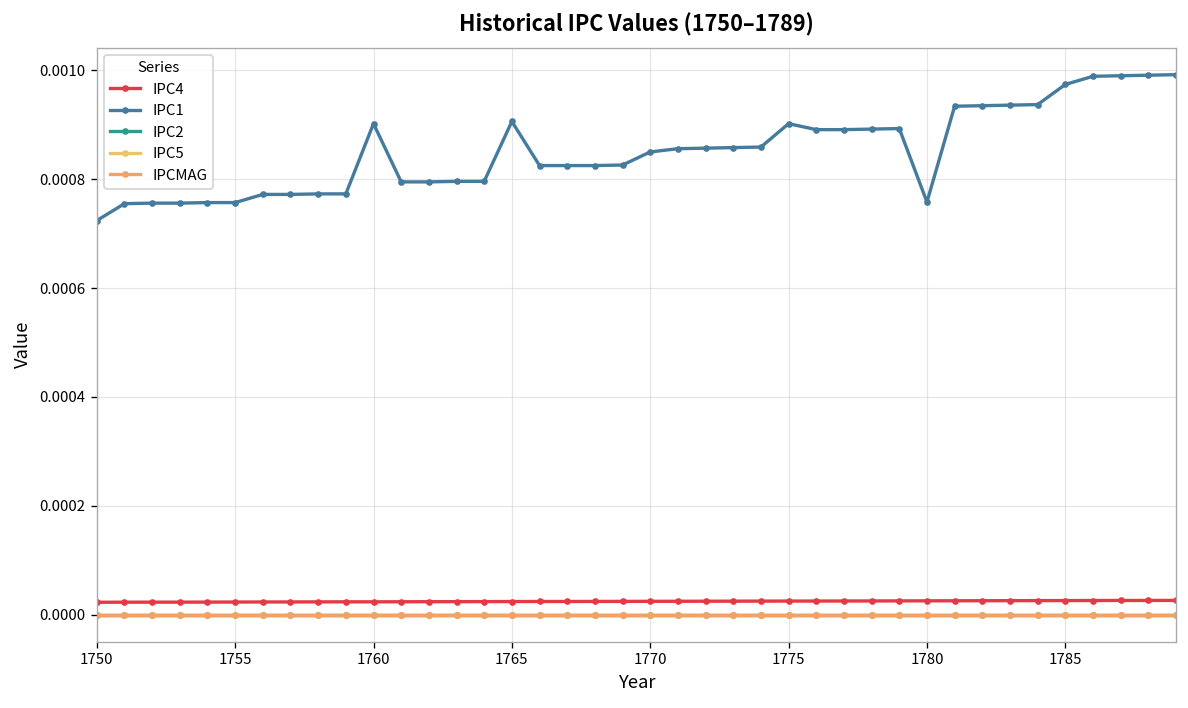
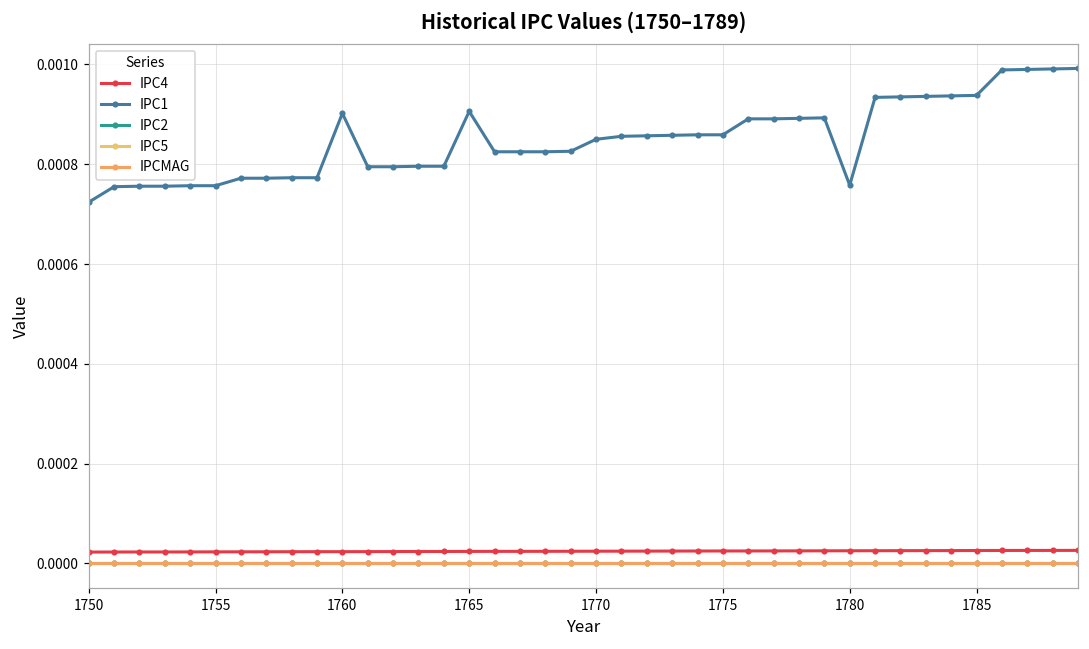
IPC1, 1775: 0.00090 -> 0.00086
IPC1, 1785: 0.00097 -> 0.00094
